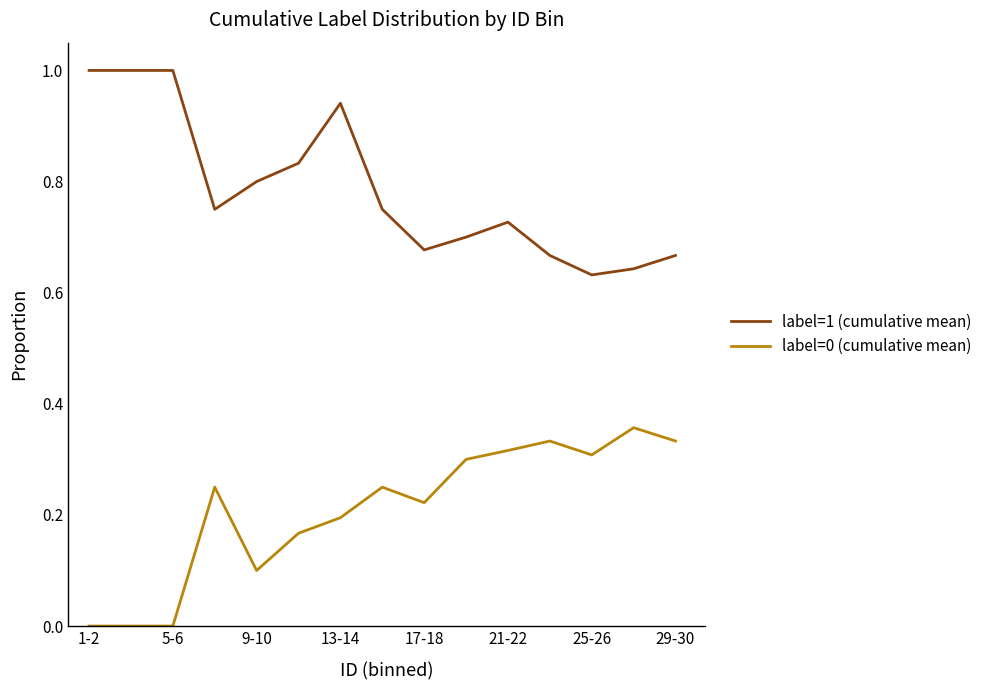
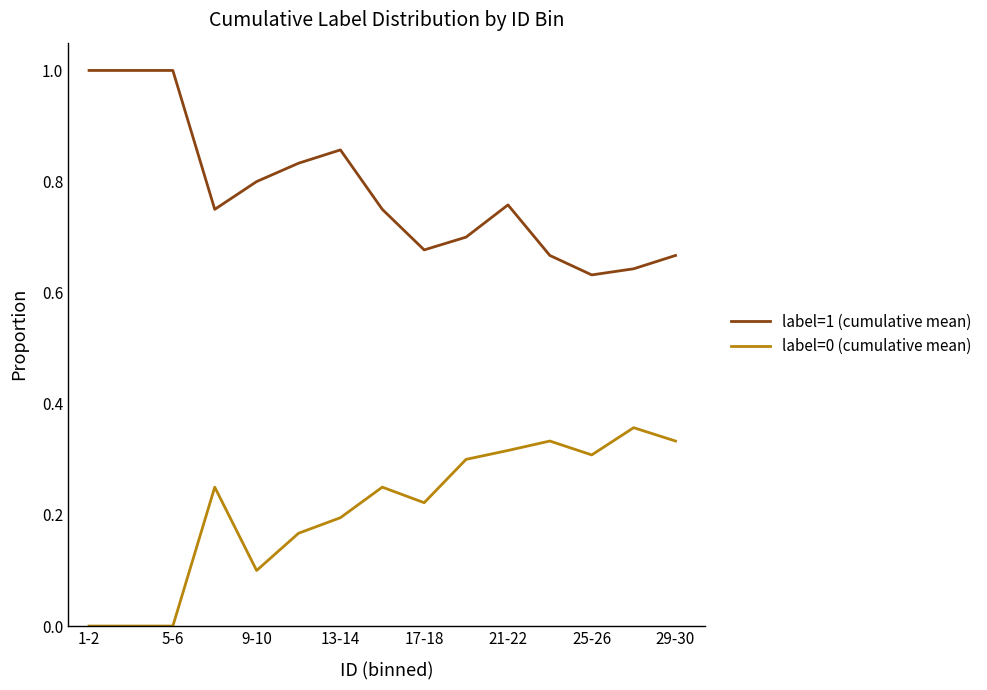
label=1 (cumulative mean), 13-14: 0.94 -> 0.86
label=1 (cumulative mean), 21-22: 0.73 -> 0.76
